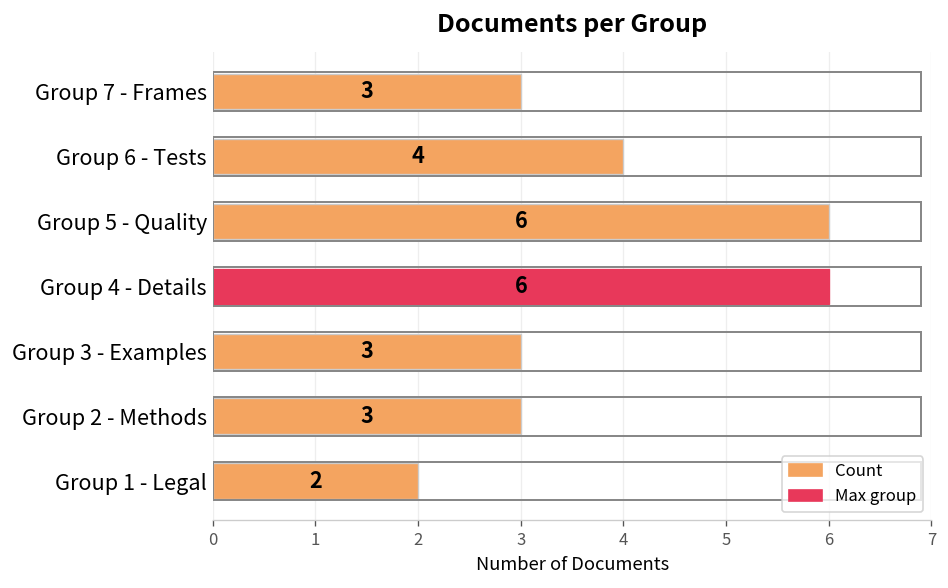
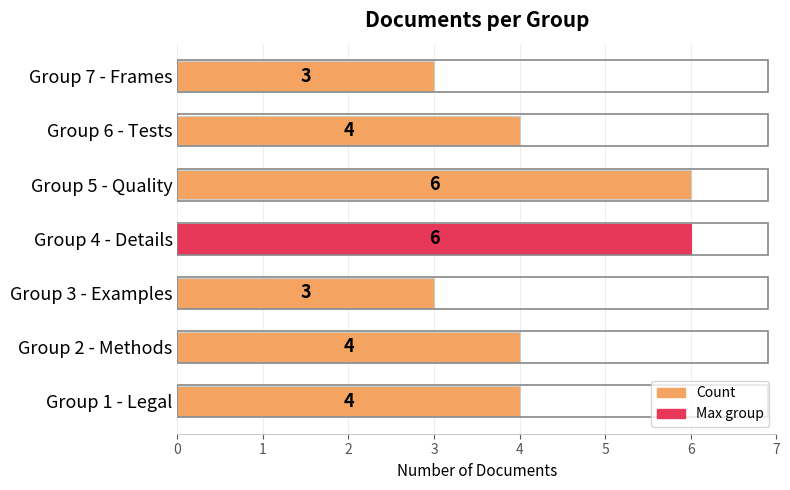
Group 2 - Methods: 3 -> 4
Group 1 - Legal: 2 -> 4
